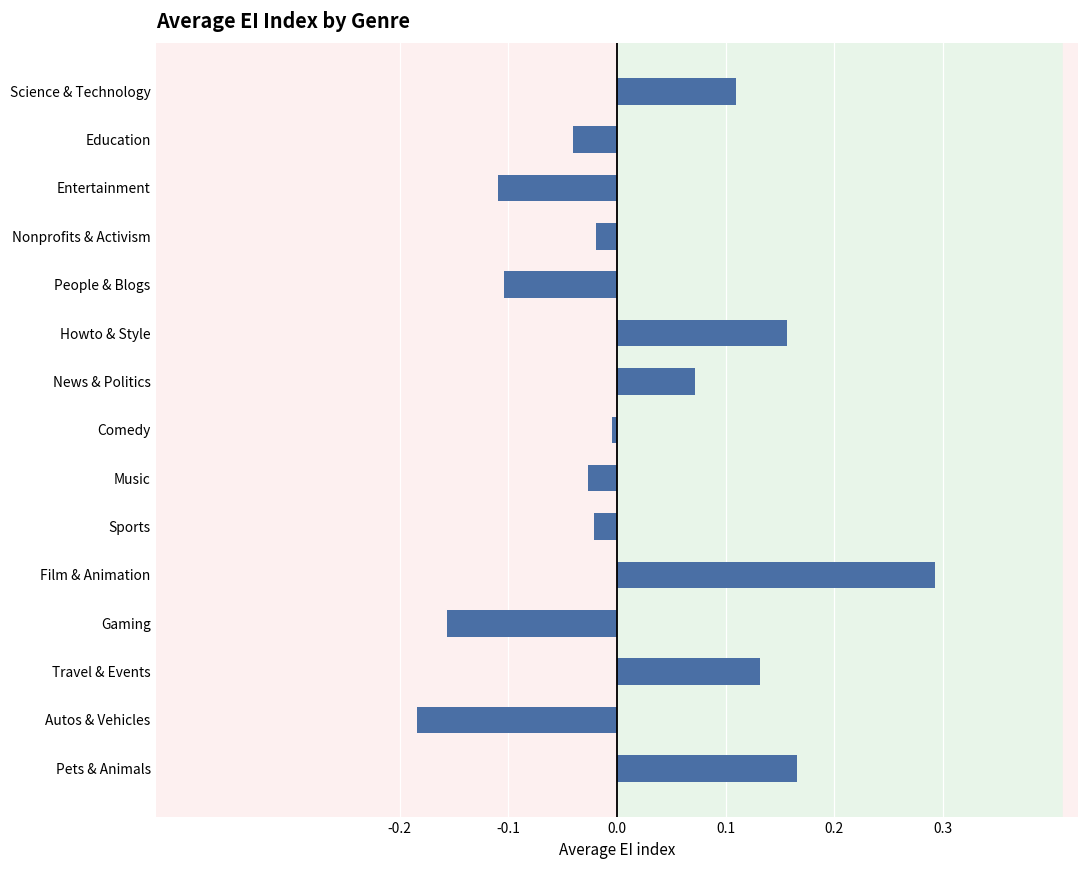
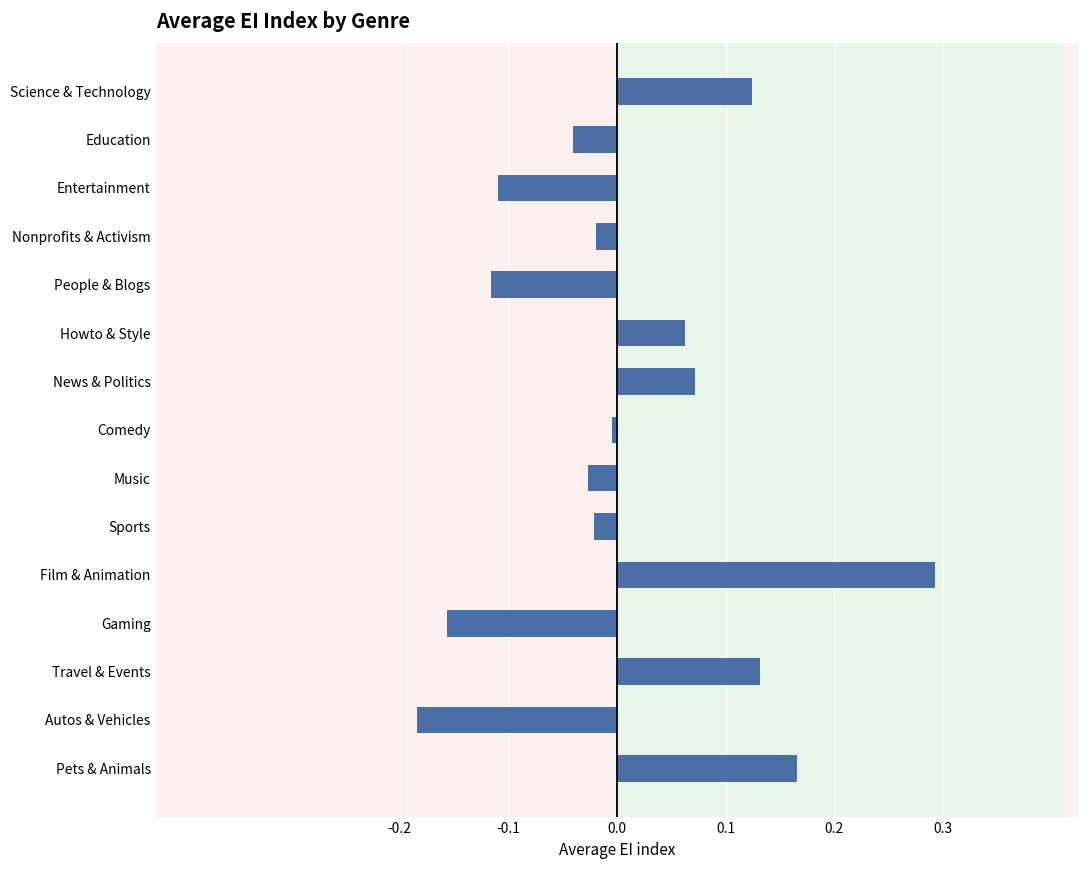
Science & Technology: 0.11 -> 0.12
People & Blogs: -0.10 -> -0.12
Howto & Style: 0.16 -> 0.06
